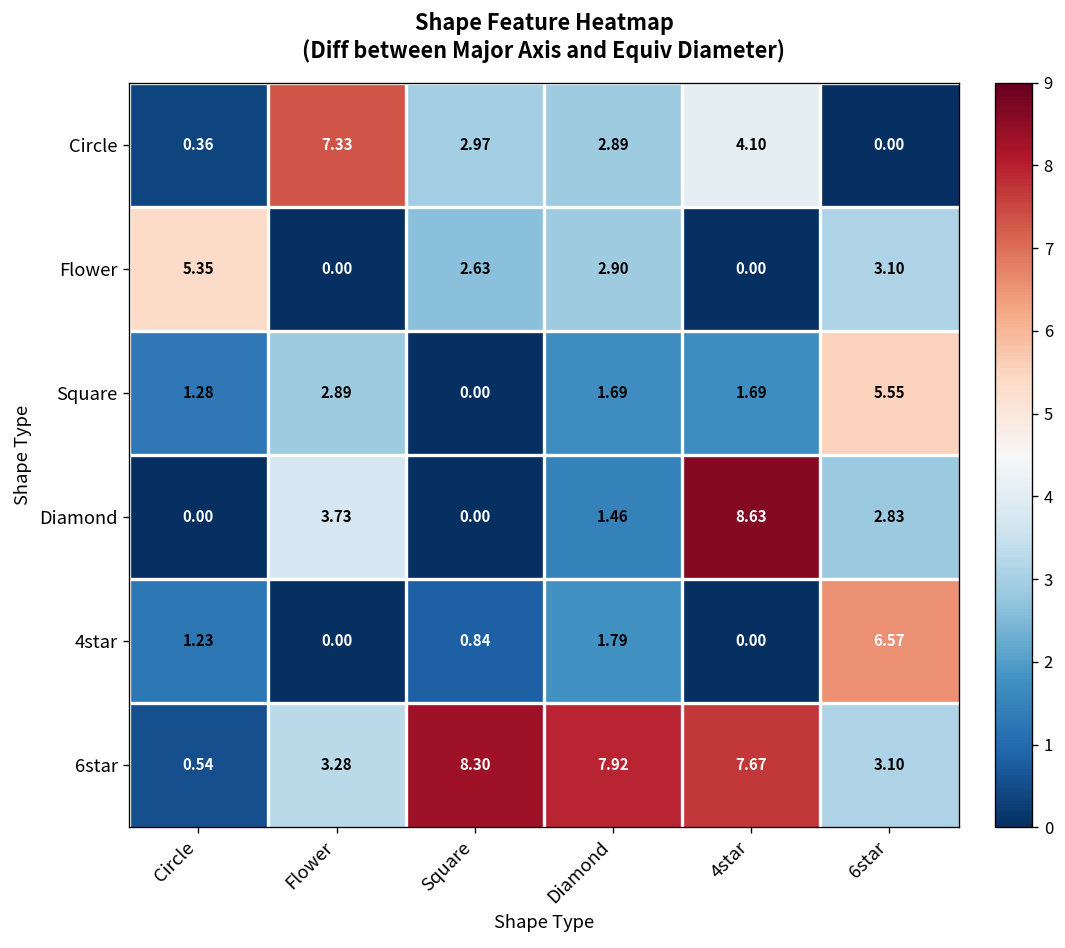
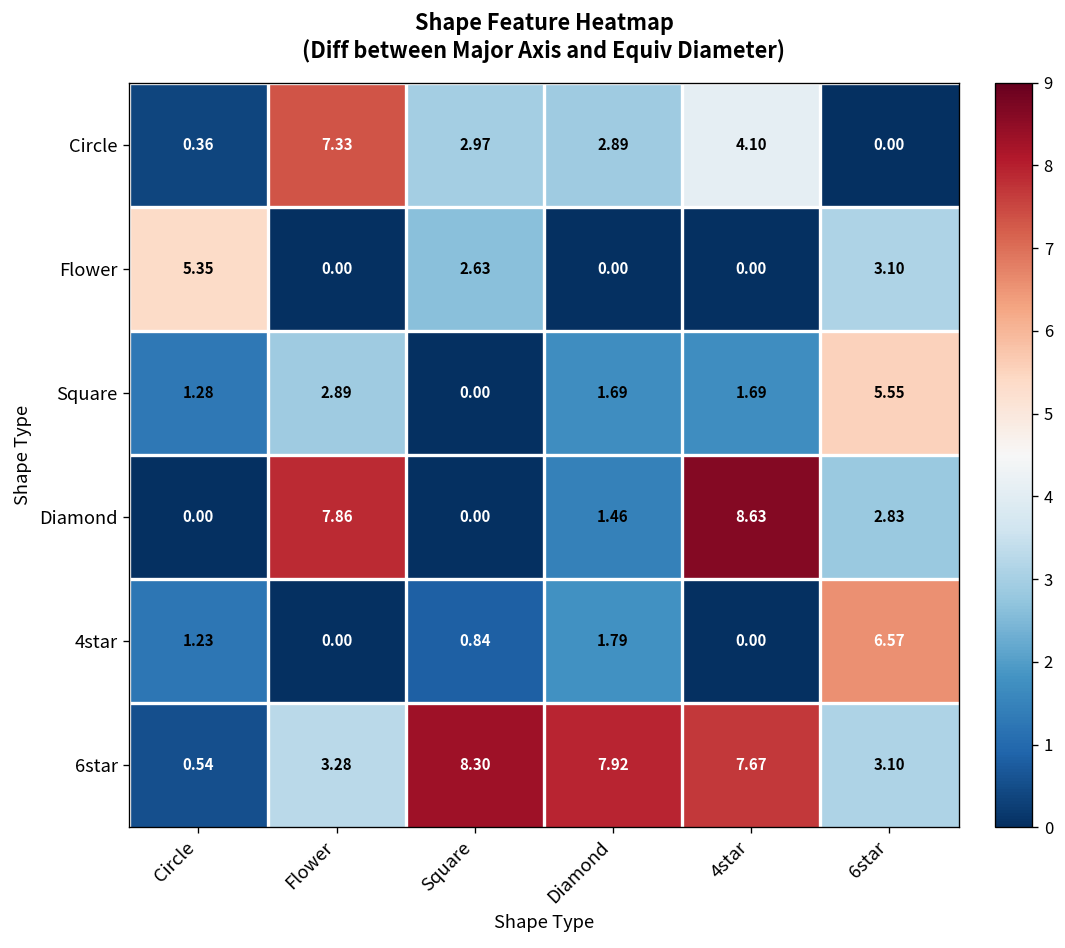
Flower, Diamond: 2.90 -> 0.00
Diamond, Flower: 3.73 -> 7.86
